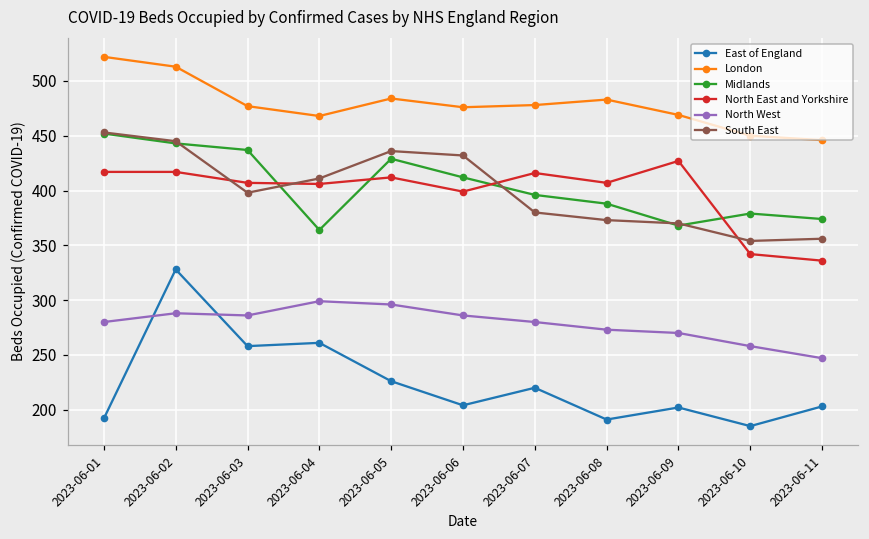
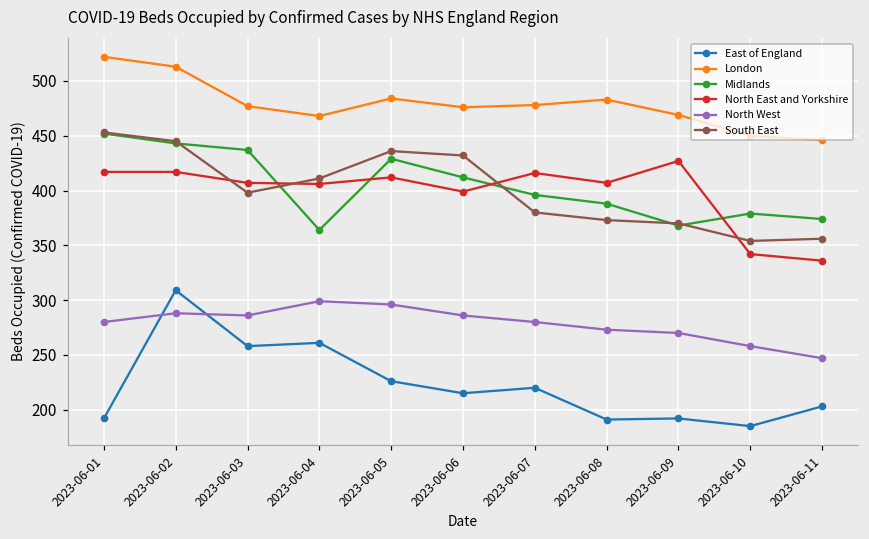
East of England, 2023-06-02: 330 -> 310
East of England, 2023-06-06: 200 -> 220
East of England, 2023-06-09: 200 -> 190
